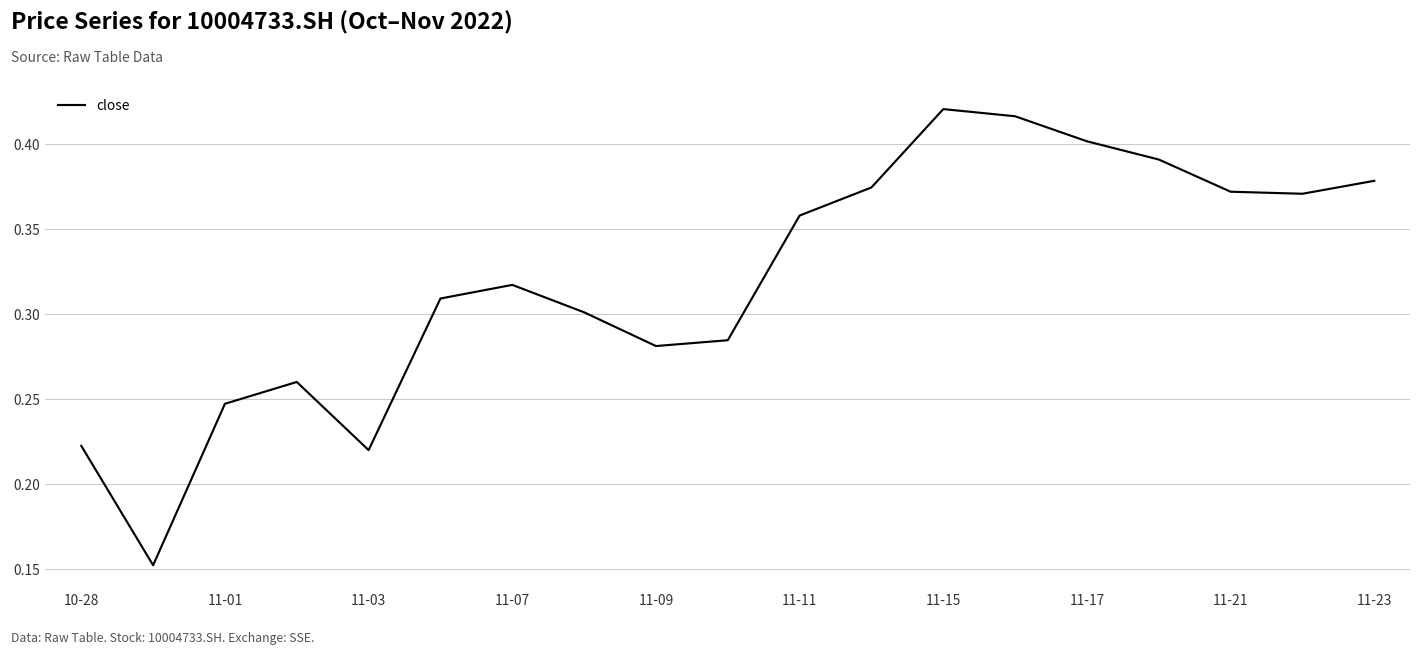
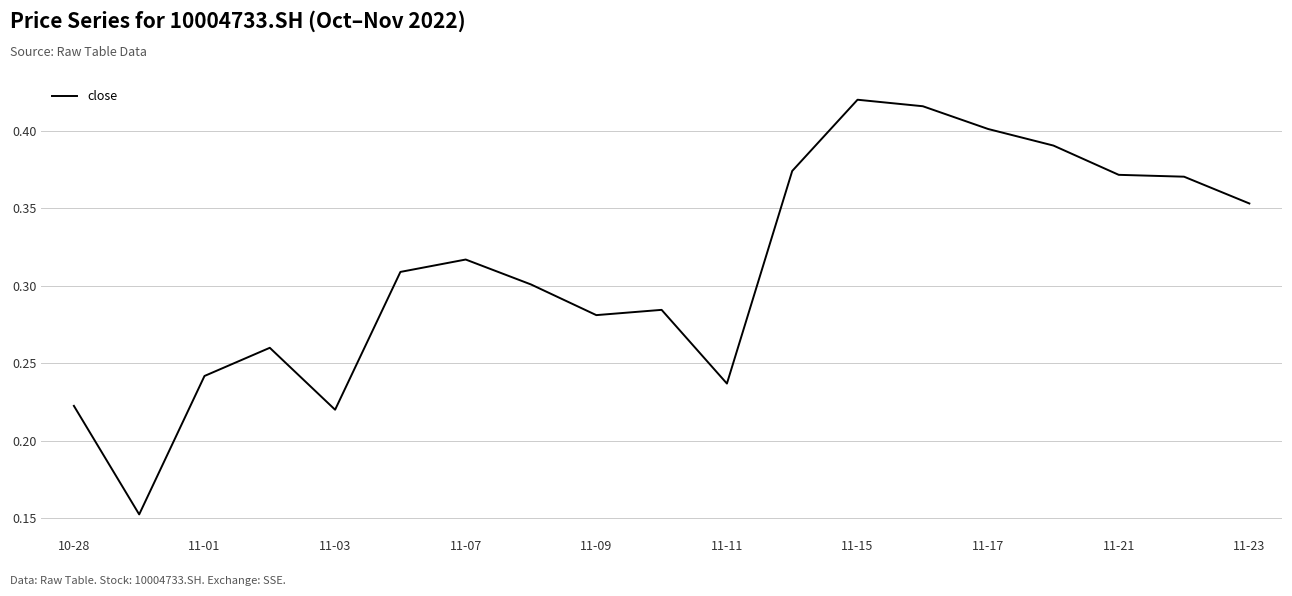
11-01: 0.247 -> 0.242
11-11: 0.358 -> 0.237
11-23: 0.378 -> 0.353
